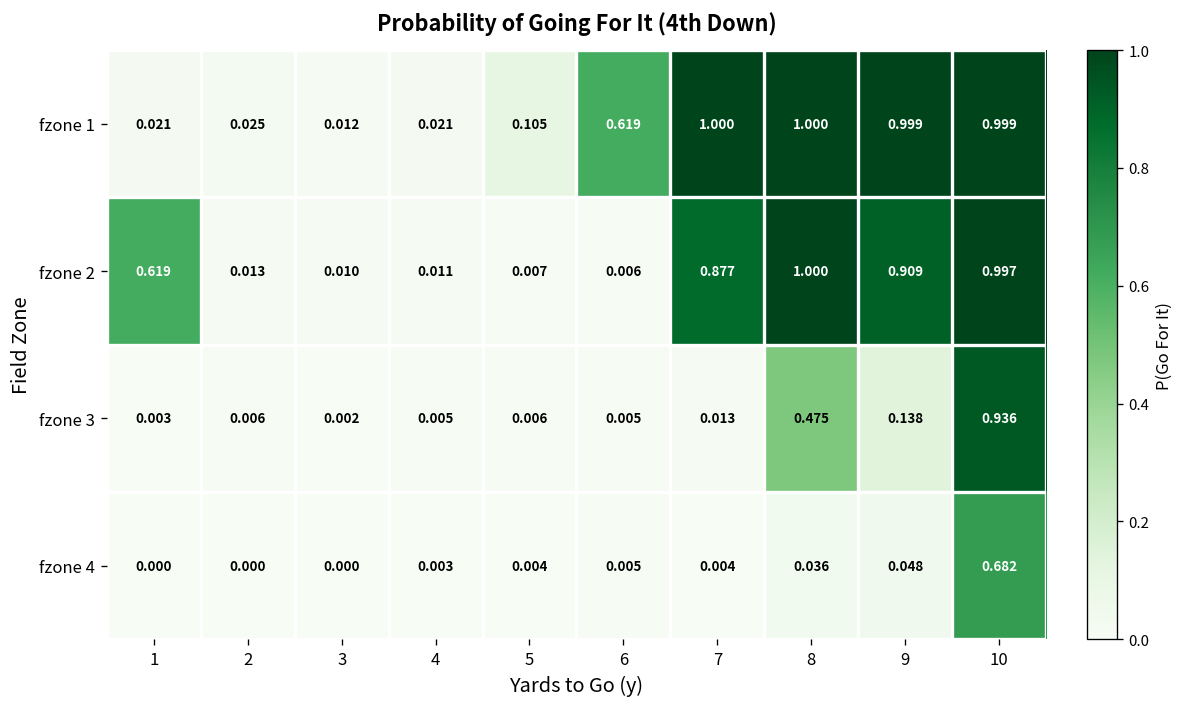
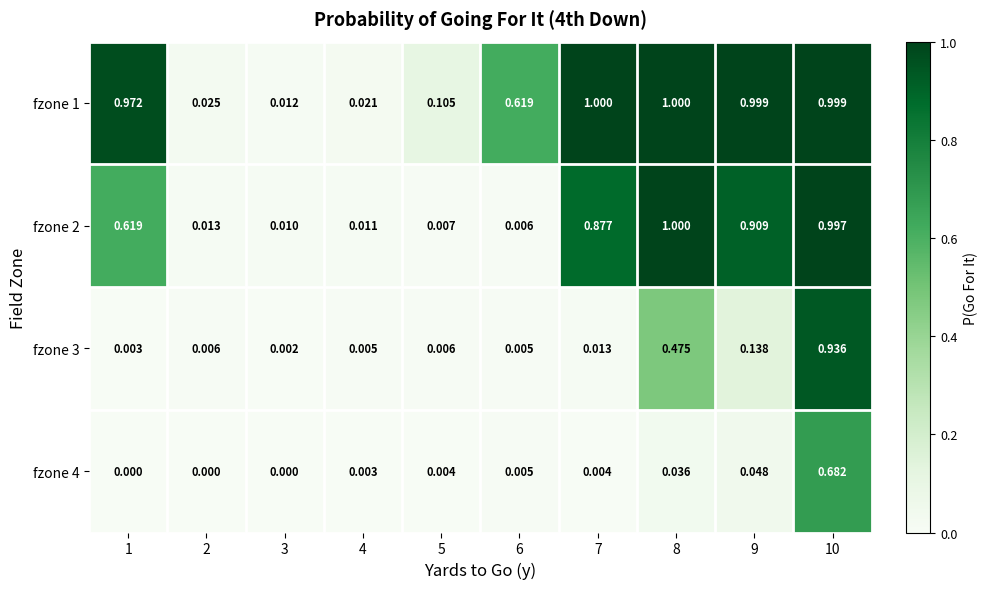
fzone 1, 1: 0.021 -> 0.972
